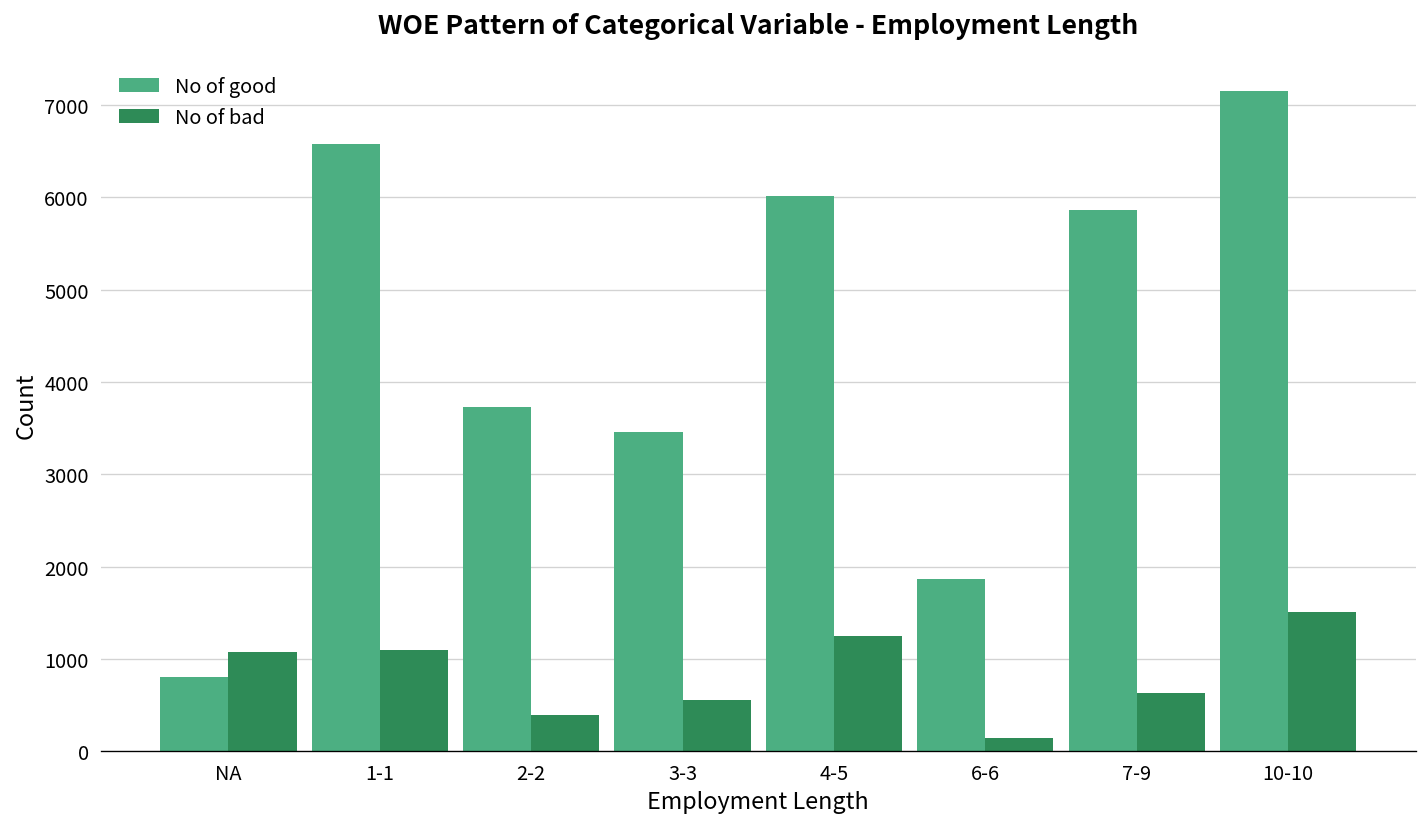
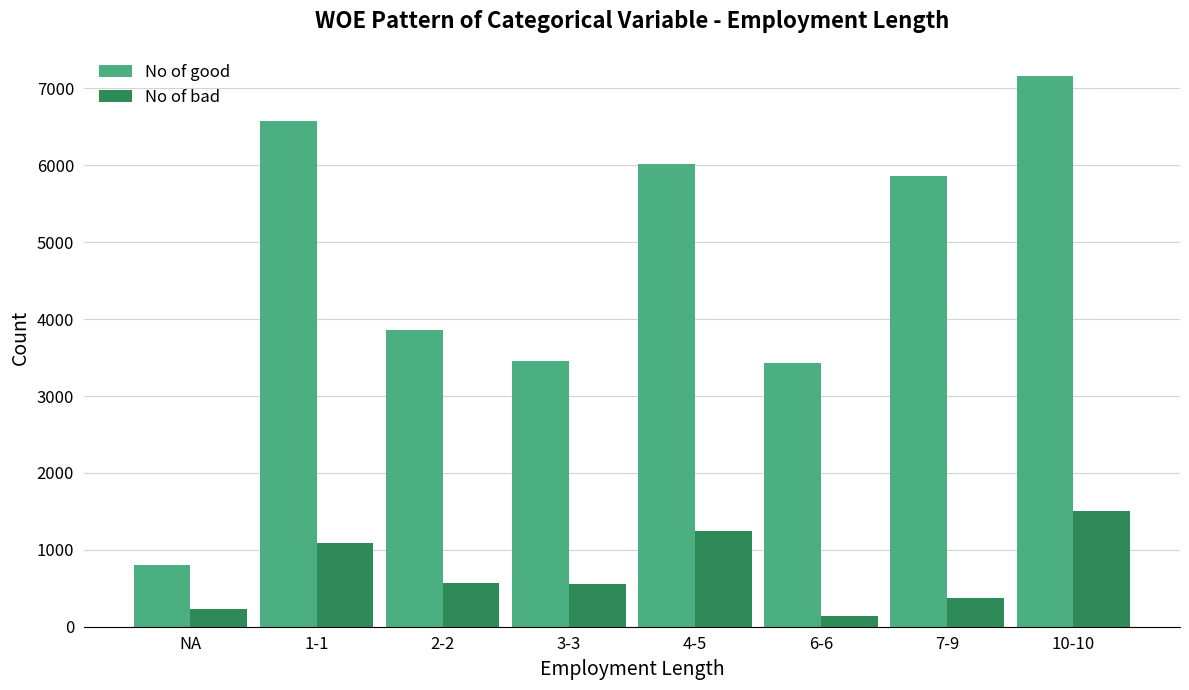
No of bad, NA: 1100 -> 200
No of good, 2-2: 3700 -> 3900
No of bad, 2-2: 400 -> 600
No of good, 6-6: 1900 -> 3400
No of bad, 7-9: 600 -> 400
